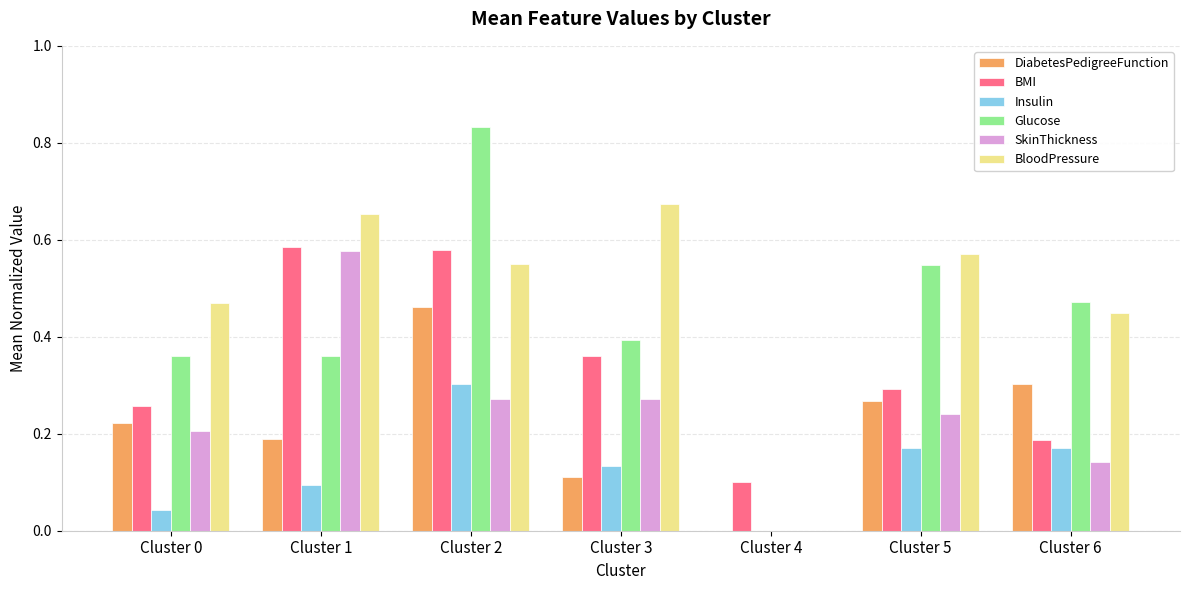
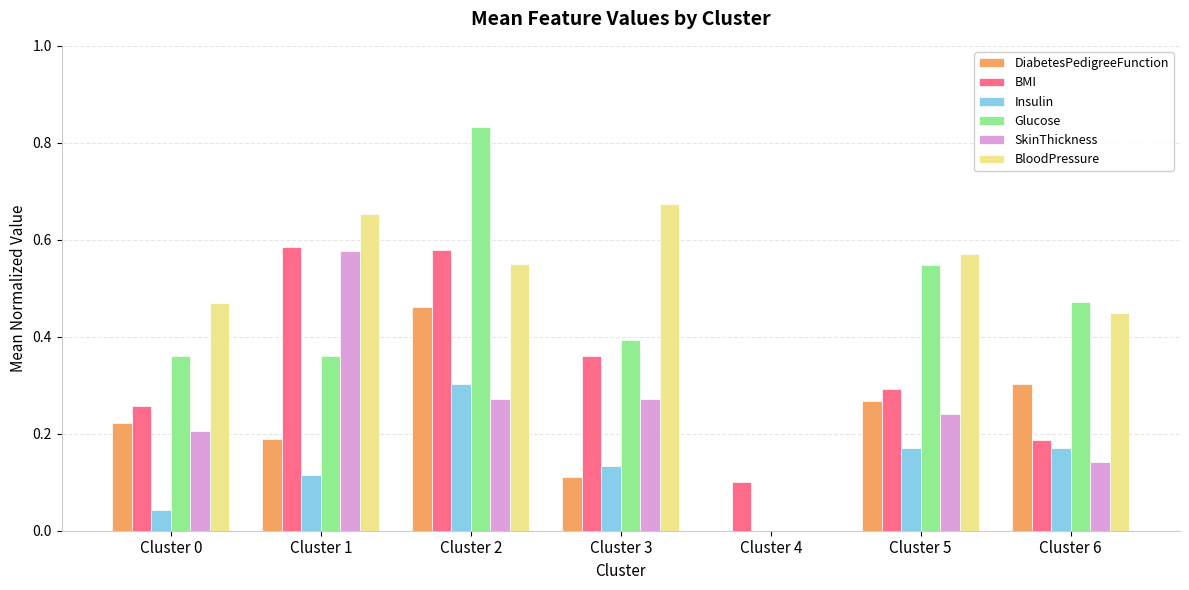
Insulin, Cluster 1: 0.09 -> 0.12
